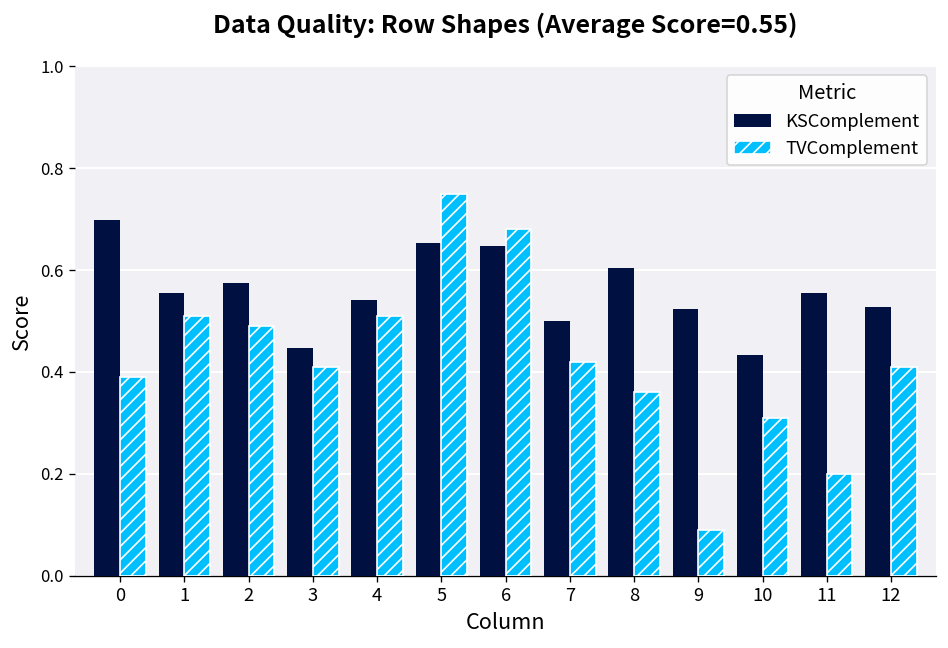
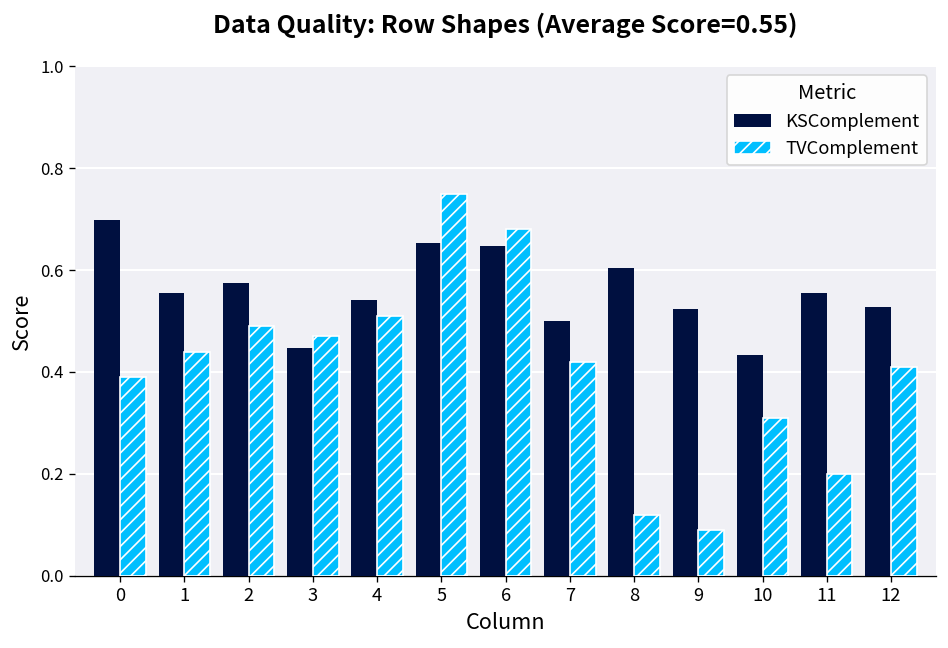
TVComplement, 1: 0.51 -> 0.44
TVComplement, 3: 0.41 -> 0.47
TVComplement, 8: 0.36 -> 0.12
